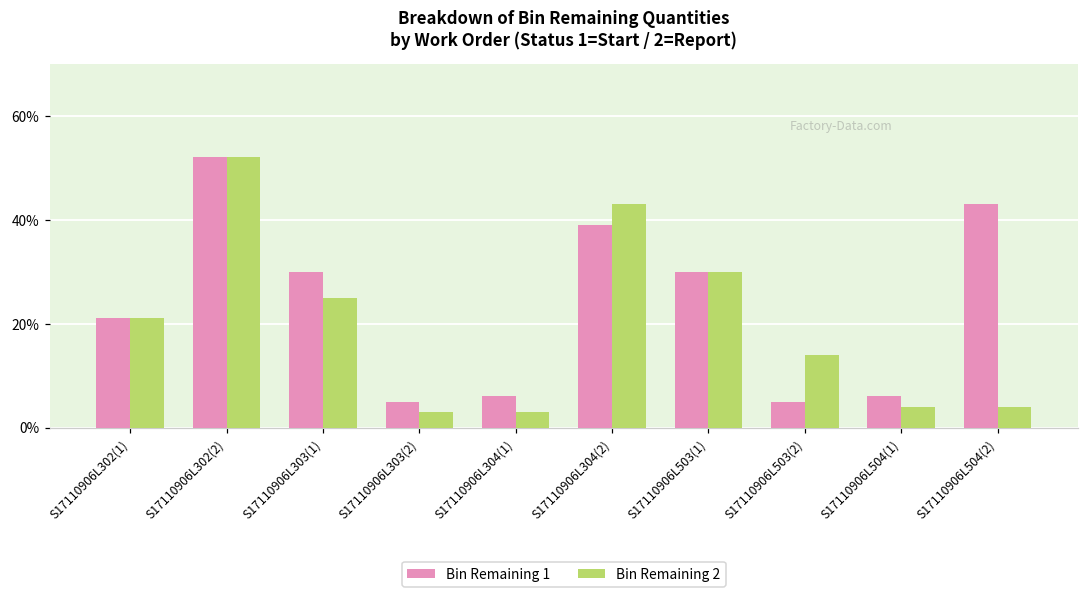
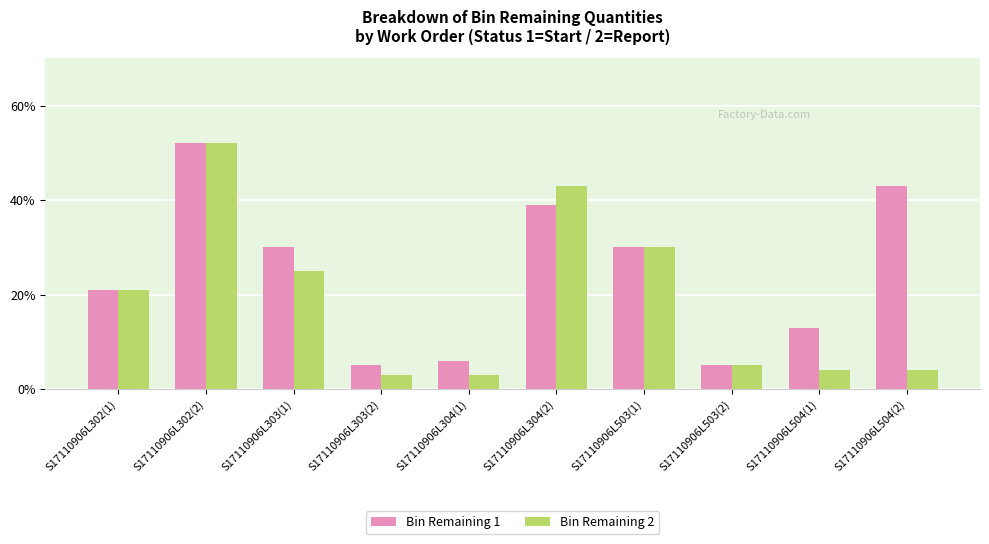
Bin Remaining 2, S17110906L503(2): 14% -> 5%
Bin Remaining 1, S17110906L504(1): 6% -> 13%
